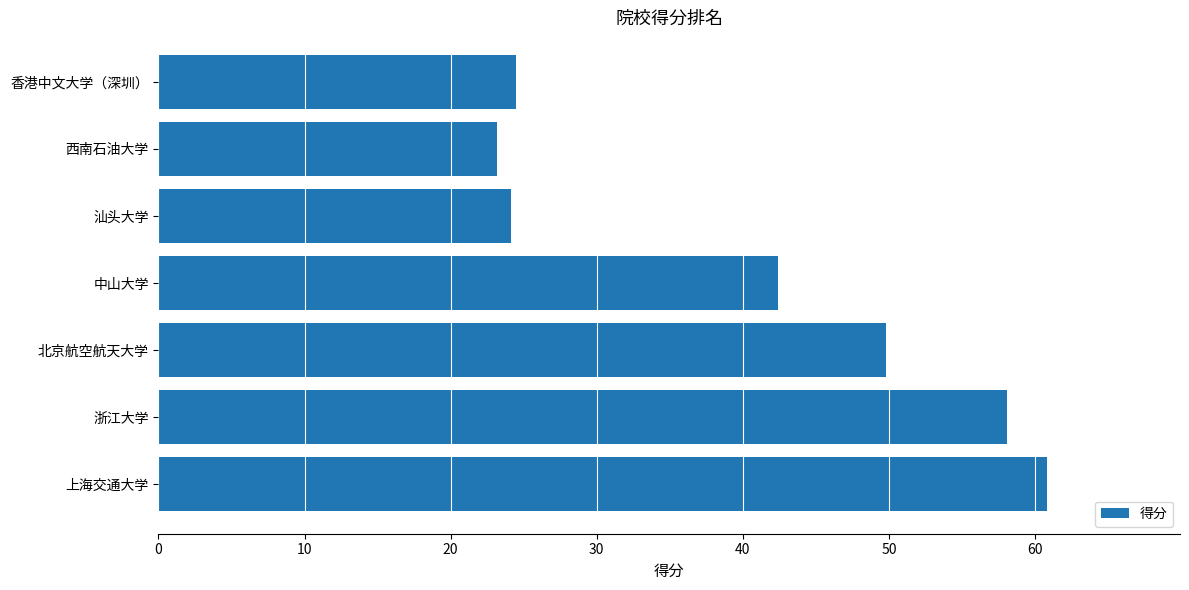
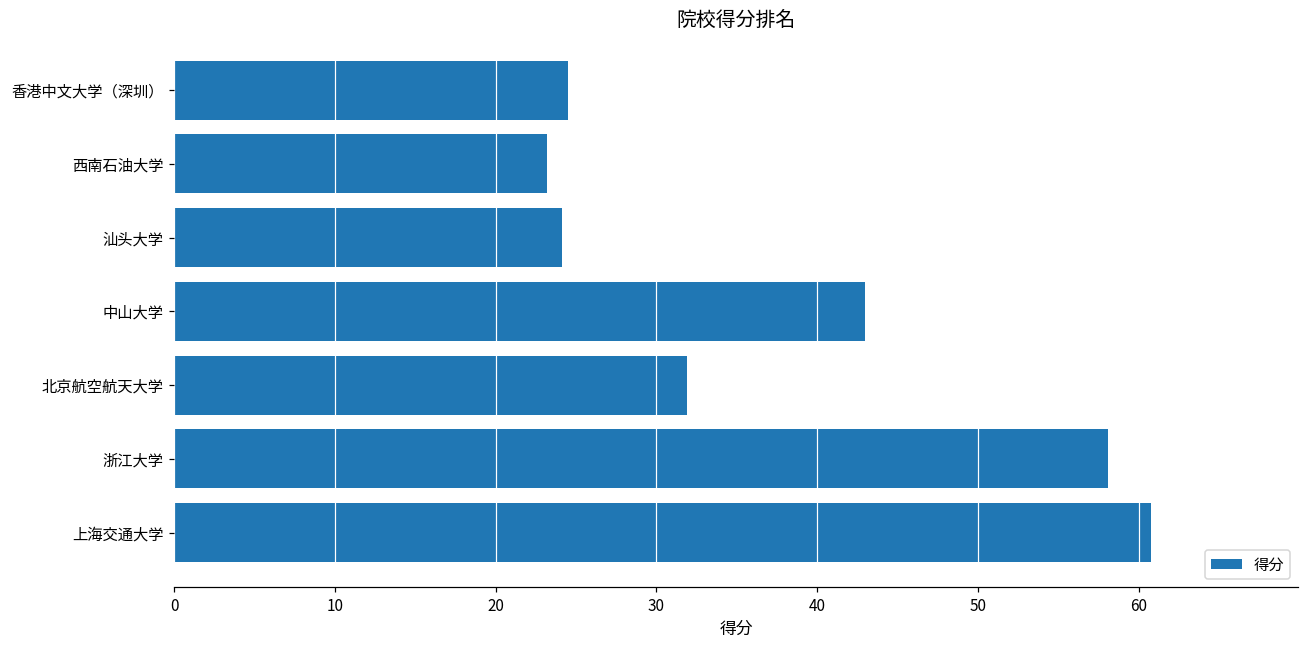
中山大学: 42.4 -> 43.0
北京航空航天大学: 49.8 -> 31.9
